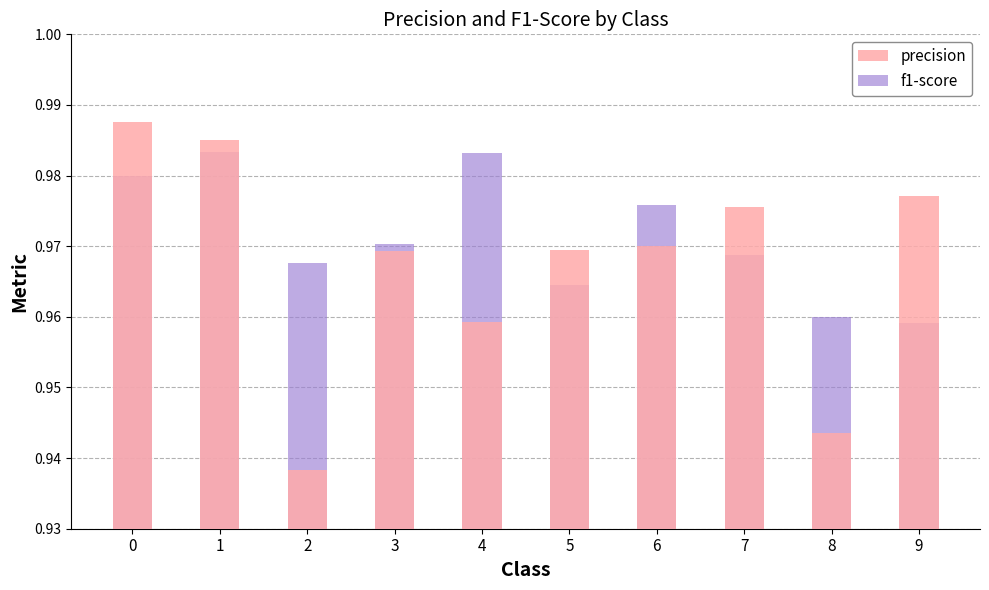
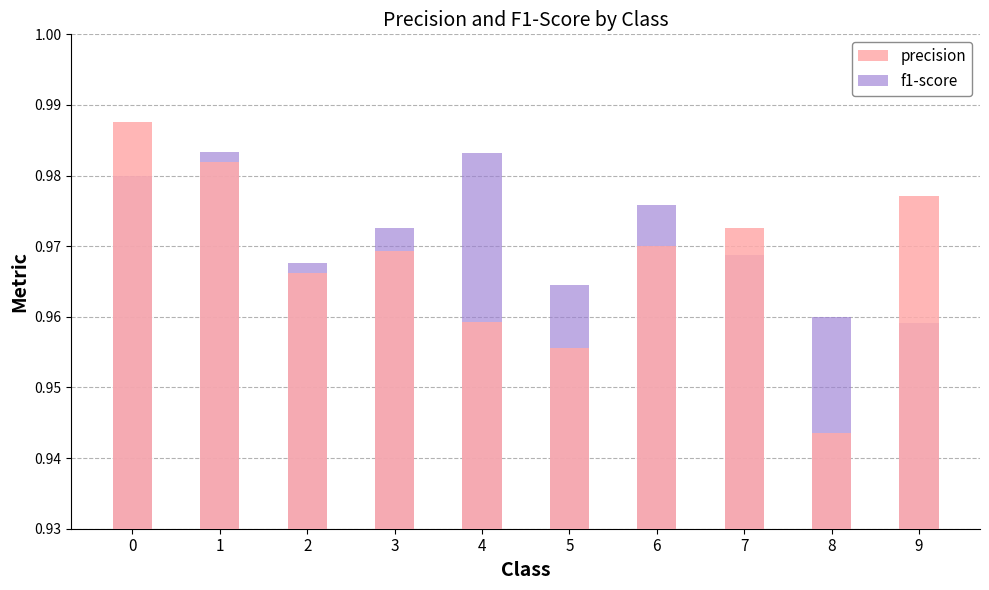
precision, 1: 0.985 -> 0.982
precision, 2: 0.938 -> 0.966
f1-score, 3: 0.970 -> 0.973
precision, 5: 0.969 -> 0.956
precision, 7: 0.976 -> 0.973
